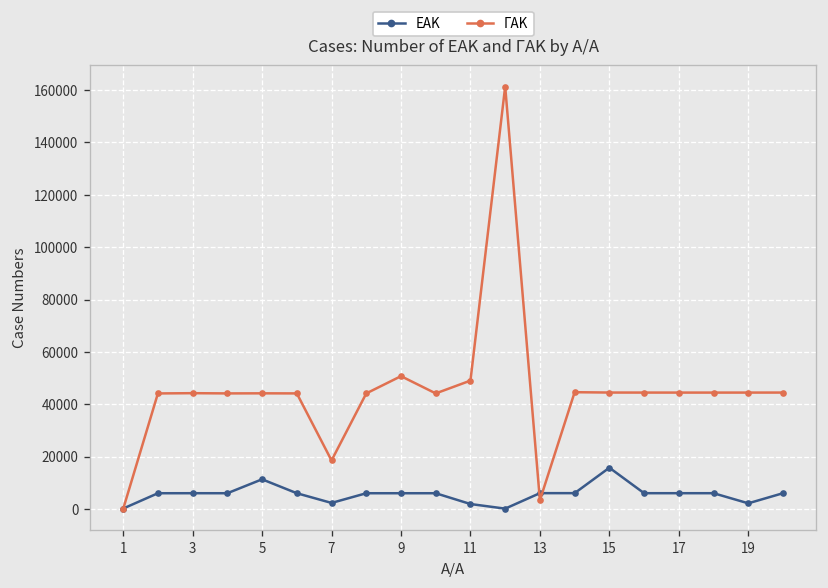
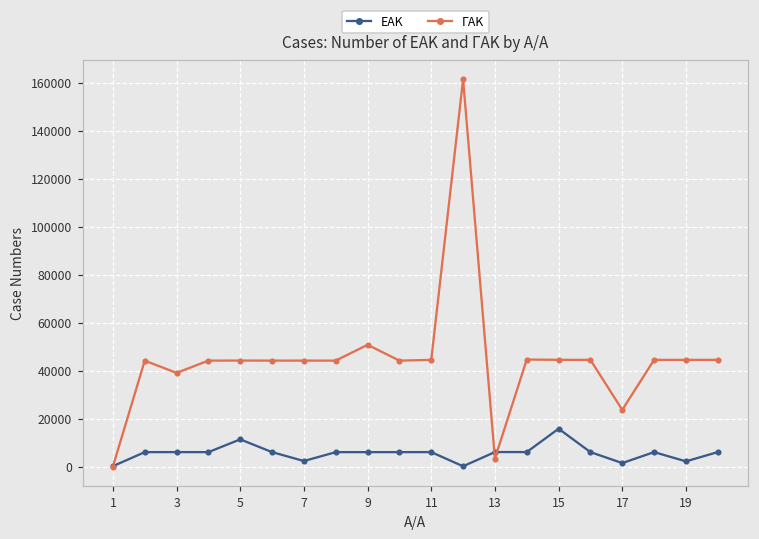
ΓΑΚ, 3: 44000 -> 39000
ΓΑΚ, 7: 19000 -> 44000
ΕΑΚ, 11: 2000 -> 6000
ΓΑΚ, 11: 49000 -> 44000
ΕΑΚ, 17: 6000 -> 1000
ΓΑΚ, 17: 44000 -> 24000
